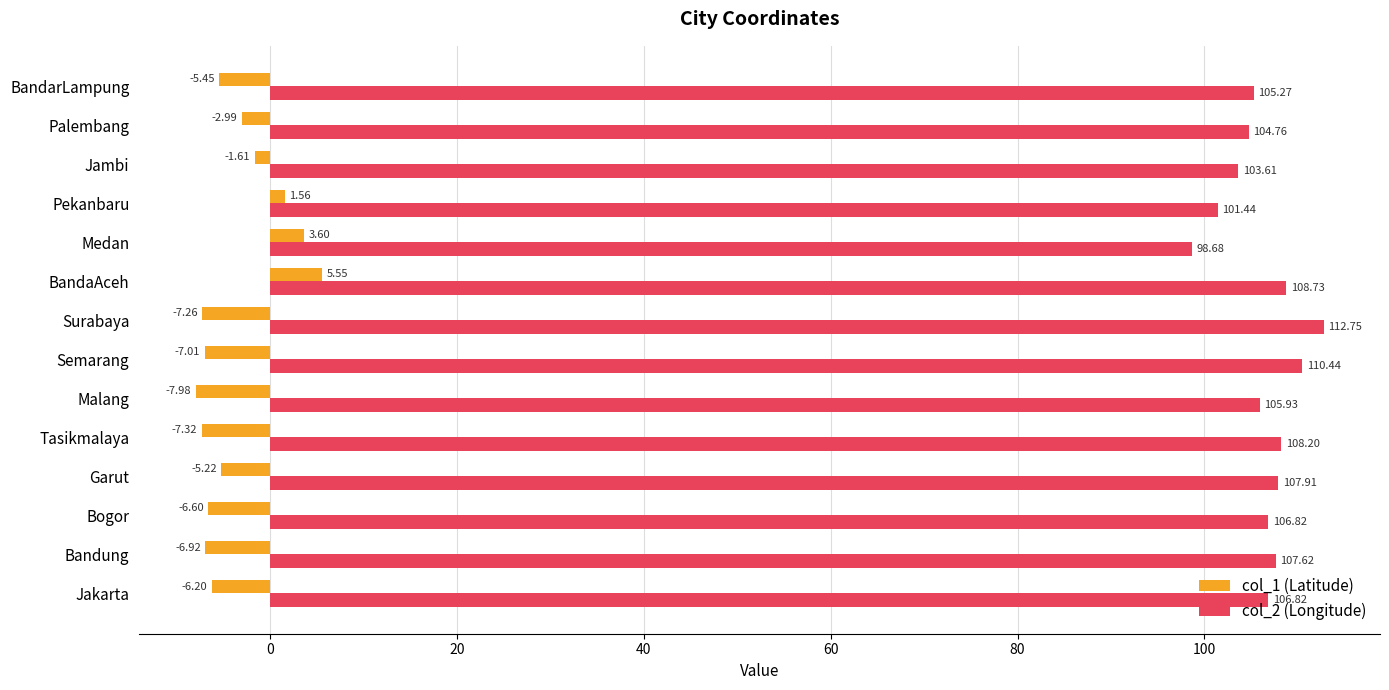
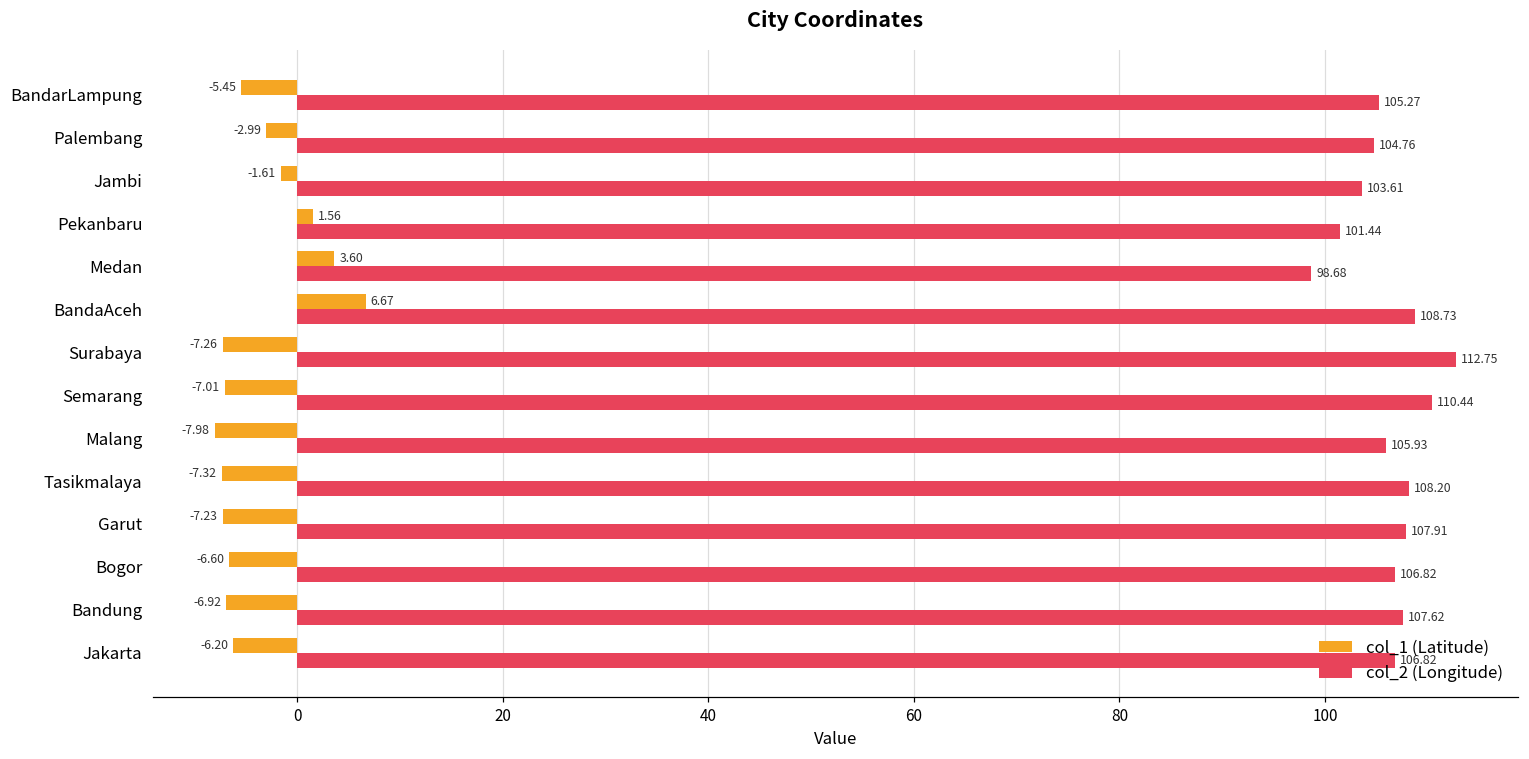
col_1 (Latitude), BandaAceh: 5.55 -> 6.67
col_1 (Latitude), Garut: -5.22 -> -7.23
